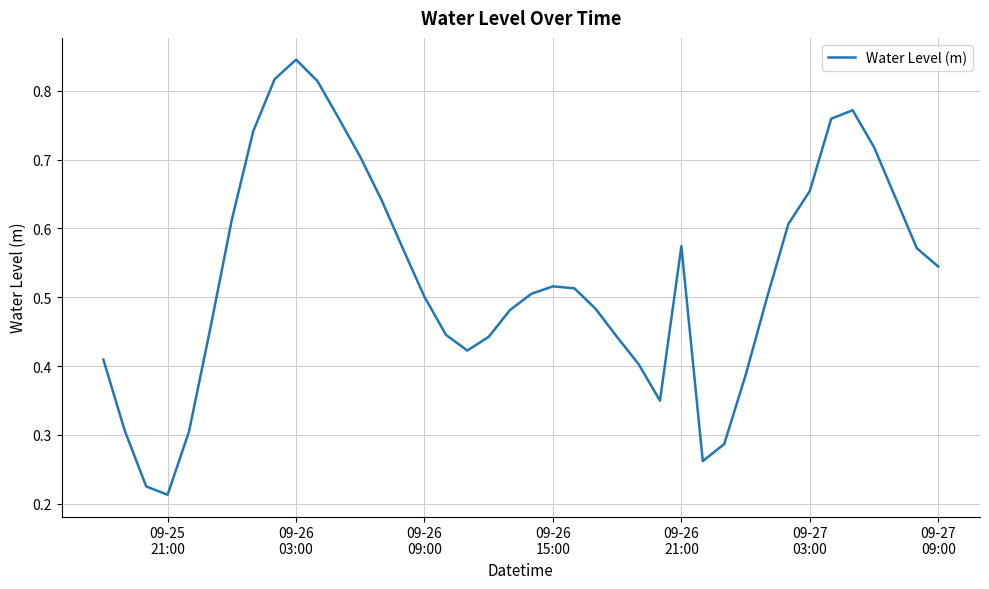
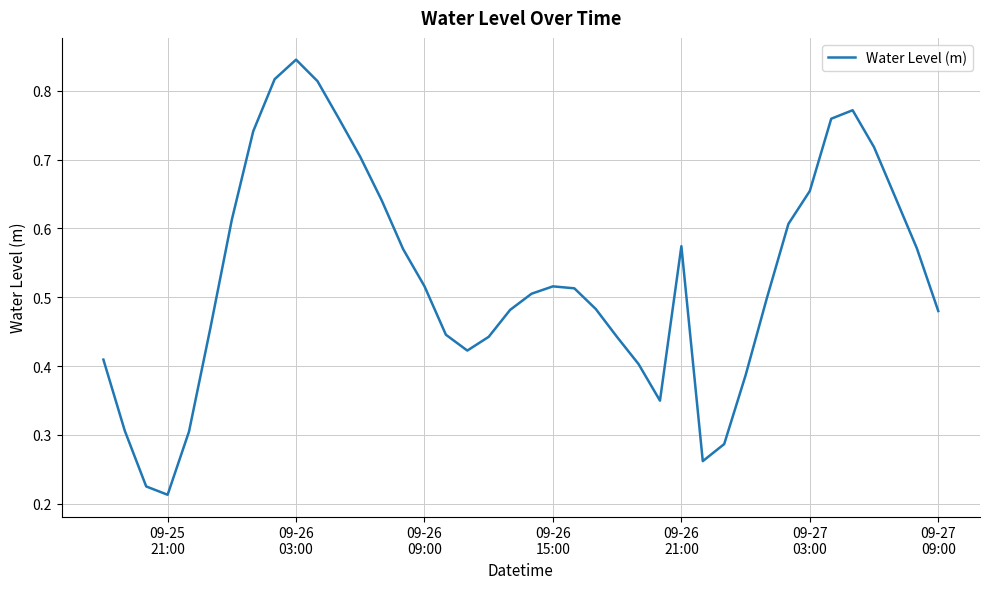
09-26 09:00: 0.50 -> 0.52
09-27 09:00: 0.54 -> 0.48
